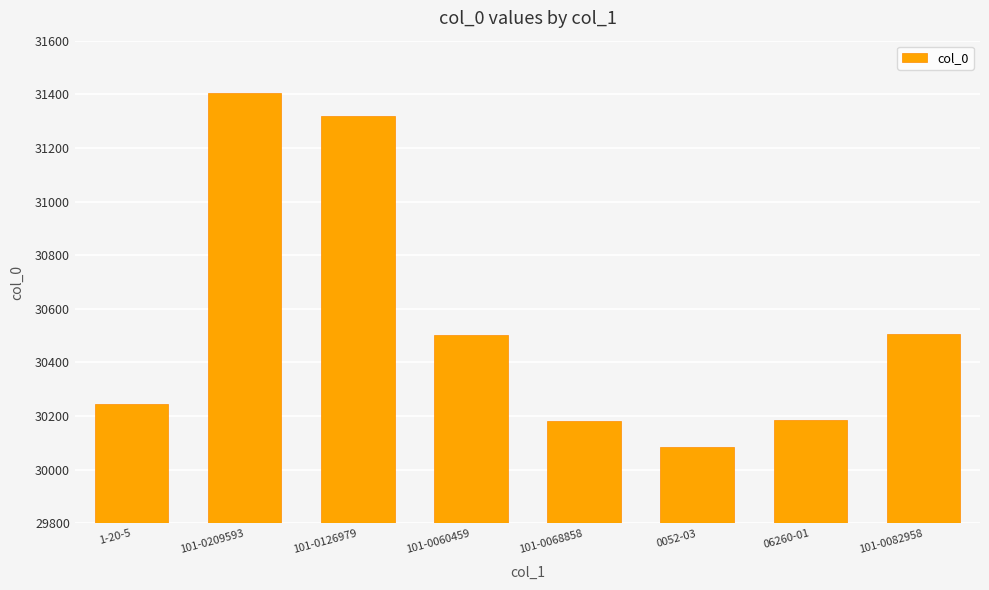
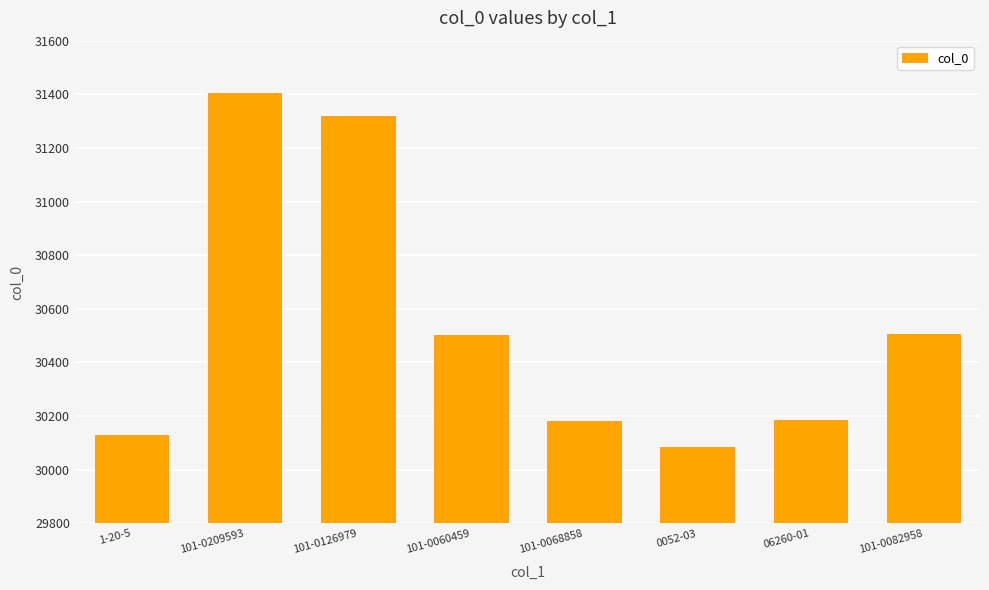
1-20-5: 30250 -> 30130
